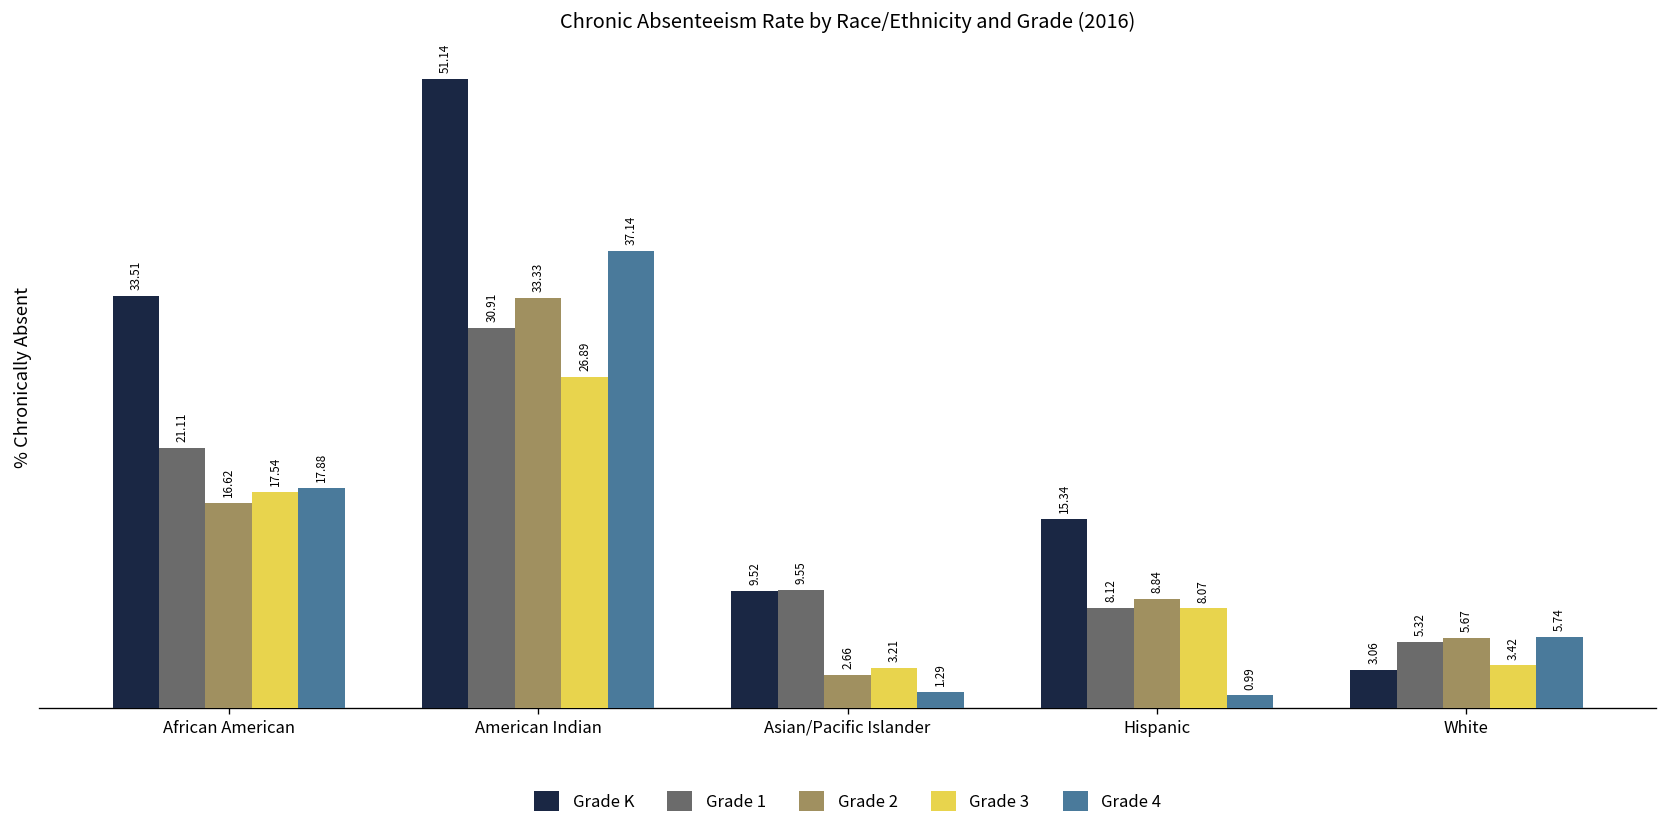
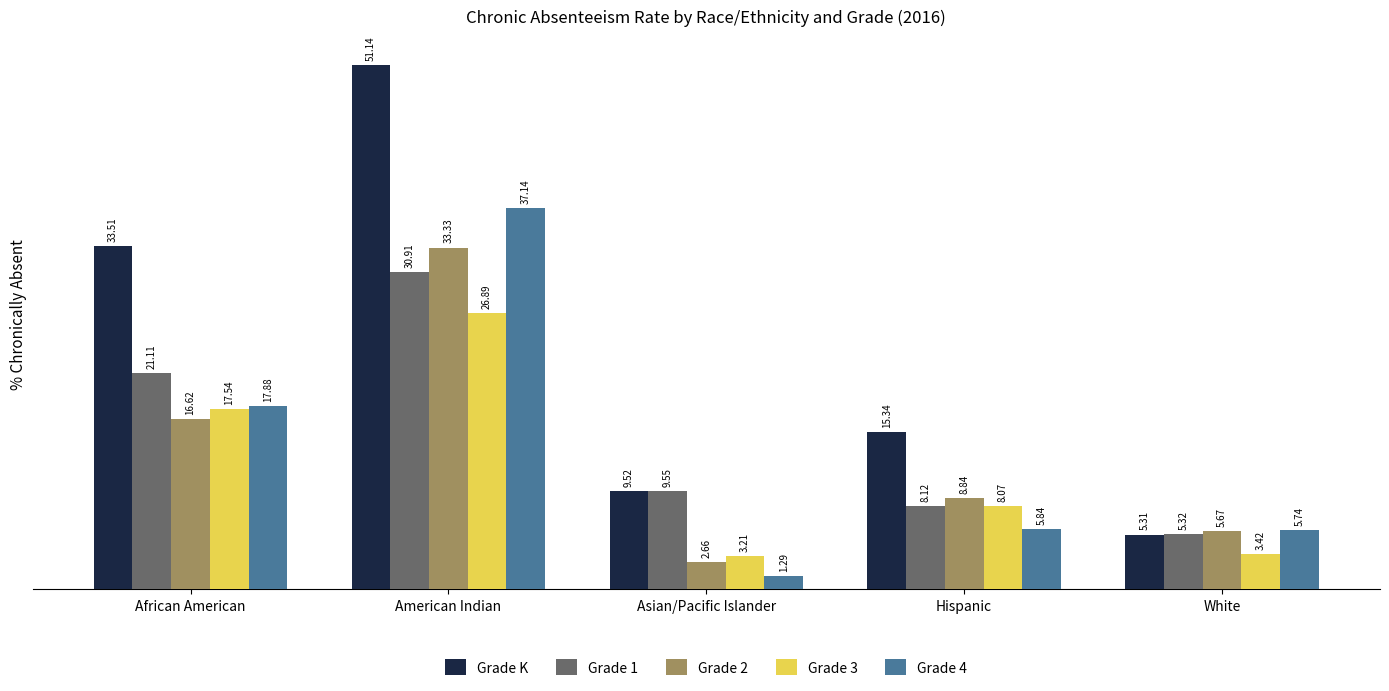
Grade 4, Hispanic: 0.99 -> 5.84
Grade K, White: 3.06 -> 5.31
